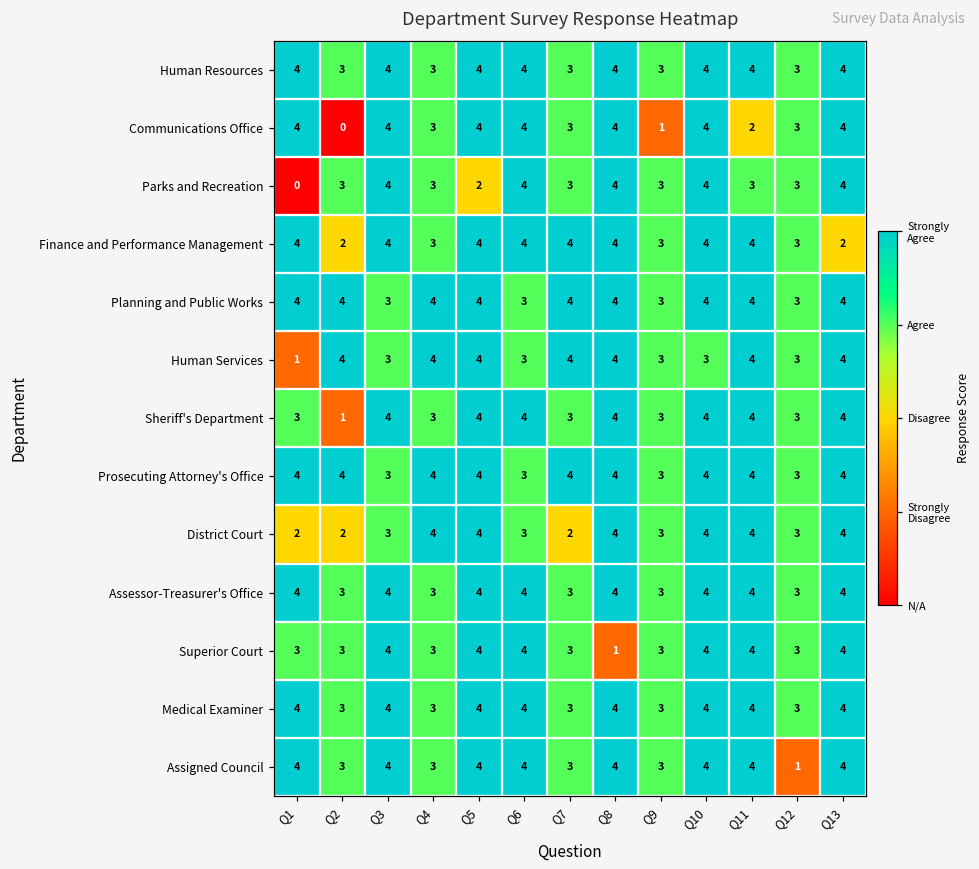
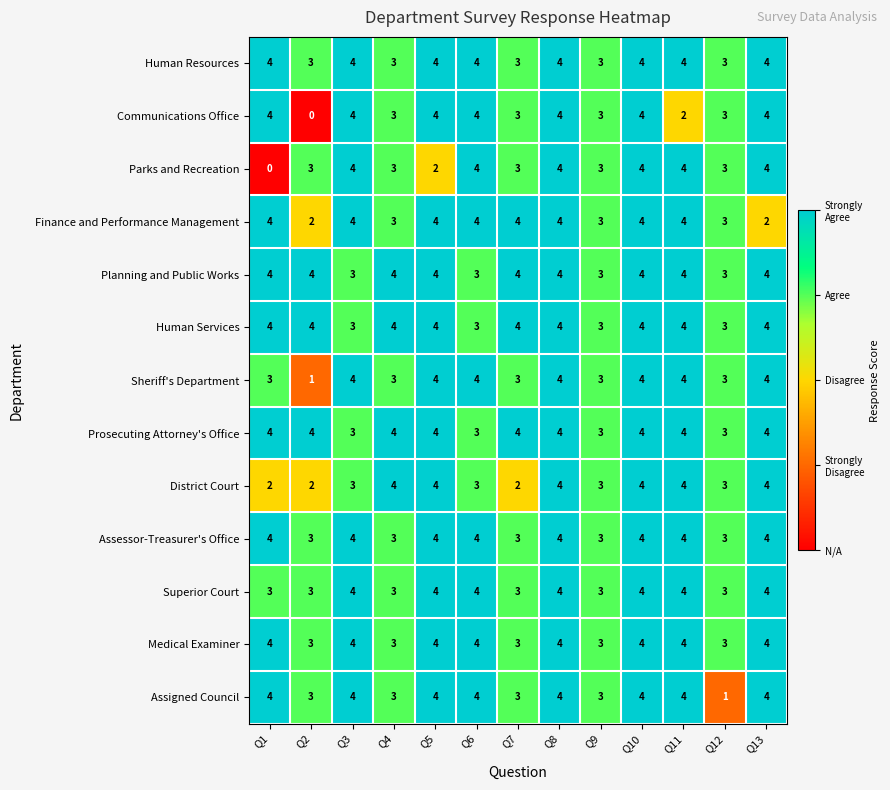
Communications Office, Q9: 1 -> 3
Parks and Recreation, Q11: 3 -> 4
Human Services, Q1: 1 -> 4
Human Services, Q10: 3 -> 4
Superior Court, Q8: 1 -> 4
